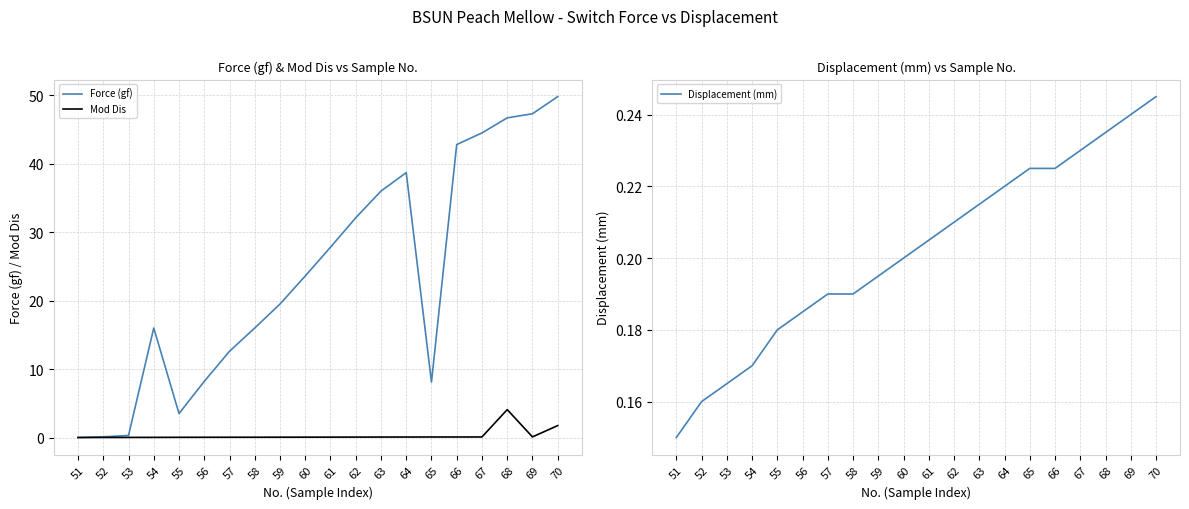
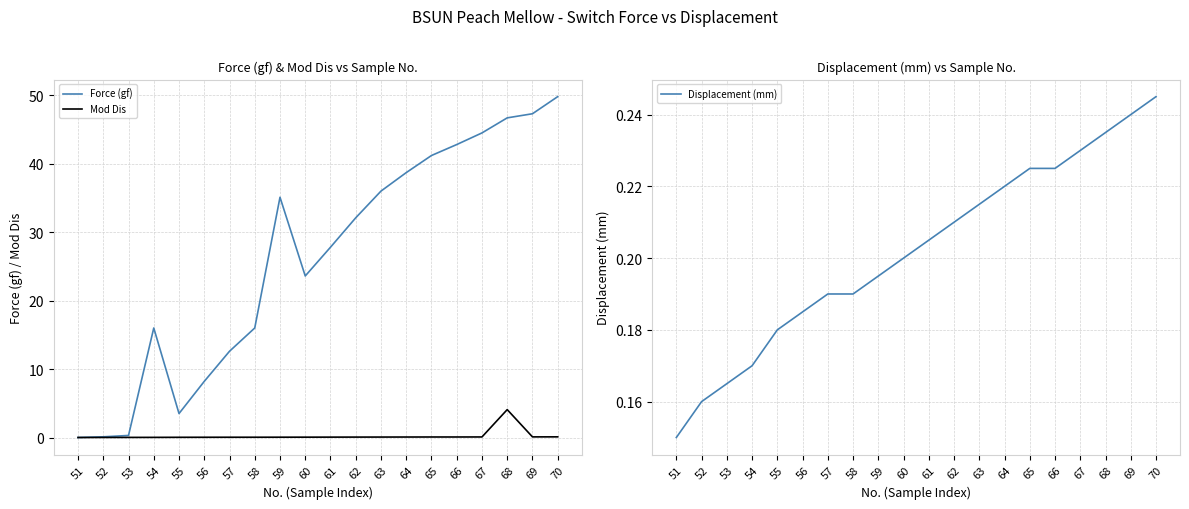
Force (gf) & Mod Dis vs Sample No., Force (gf), 59: 20 -> 35
Force (gf) & Mod Dis vs Sample No., Force (gf), 65: 8 -> 41
Force (gf) & Mod Dis vs Sample No., Mod Dis, 70: 2 -> 0
